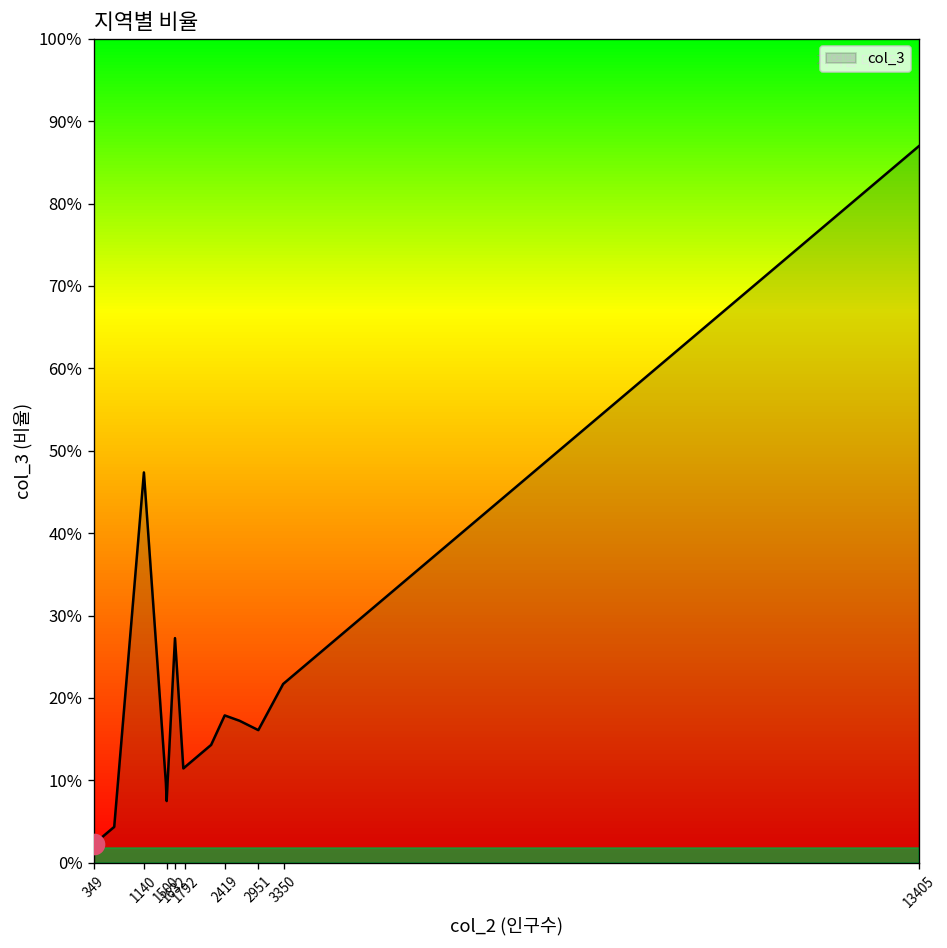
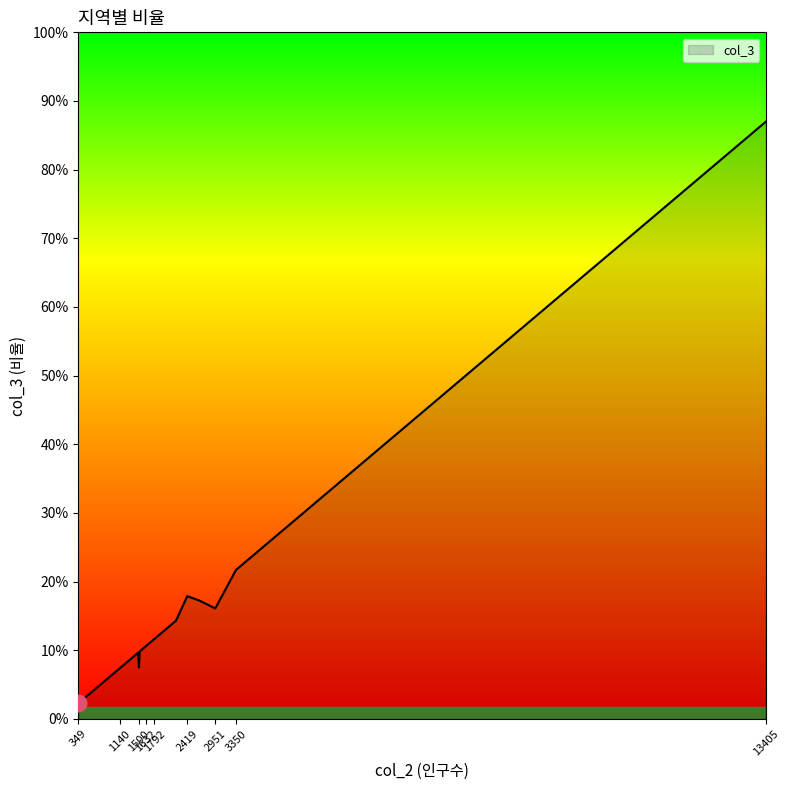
col_3, 1140: 47% -> 7%
col_3, 1632: 27% -> 11%
